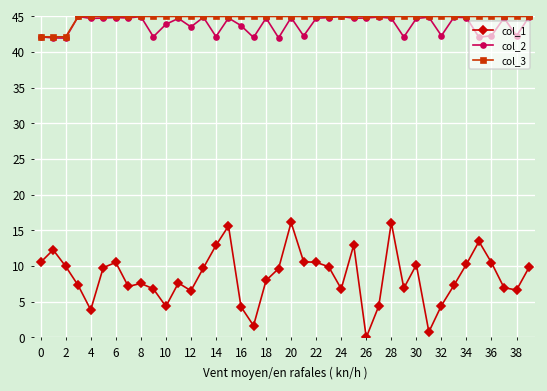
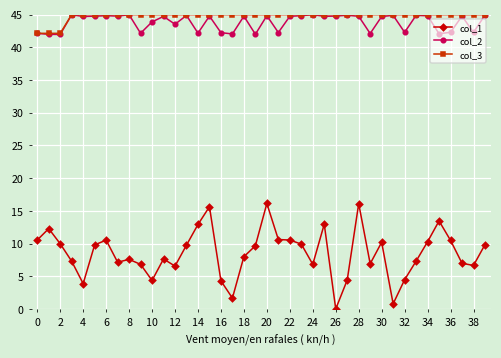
col_2, 16: 44 -> 42
